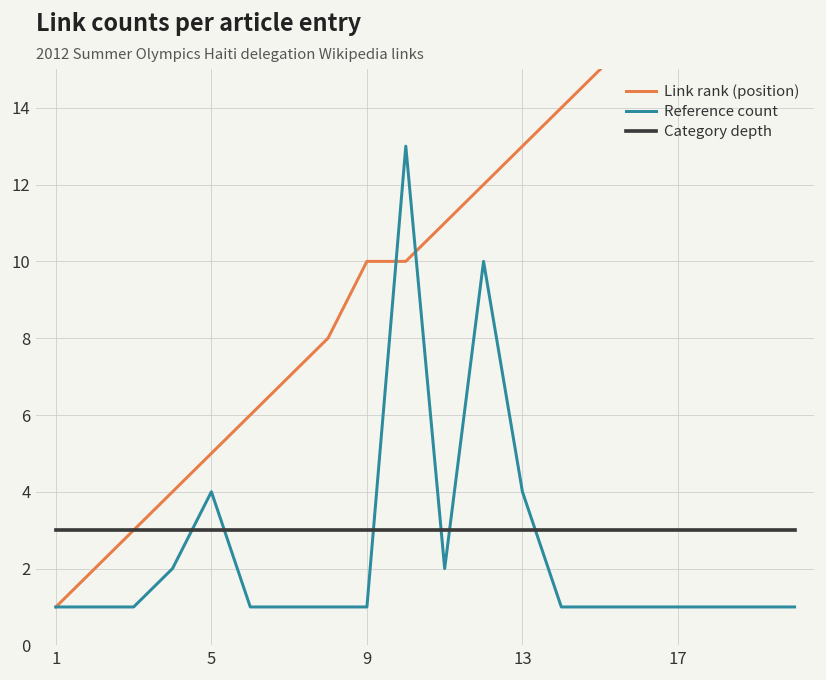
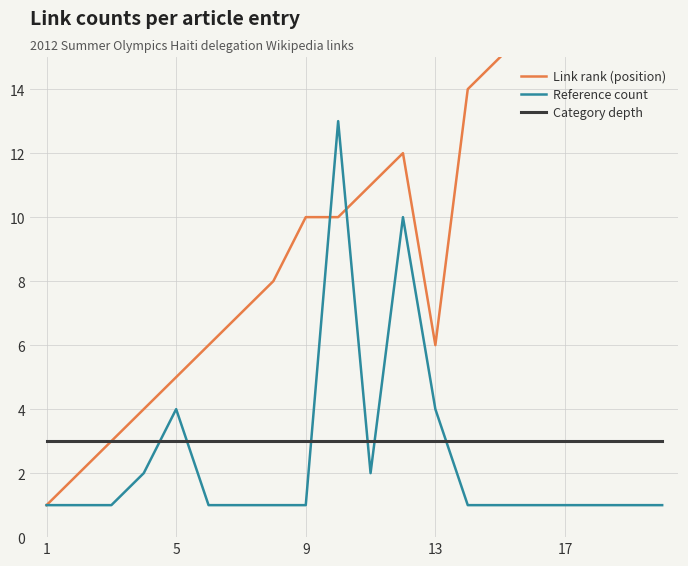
Link rank (position), 13: 13 -> 6
